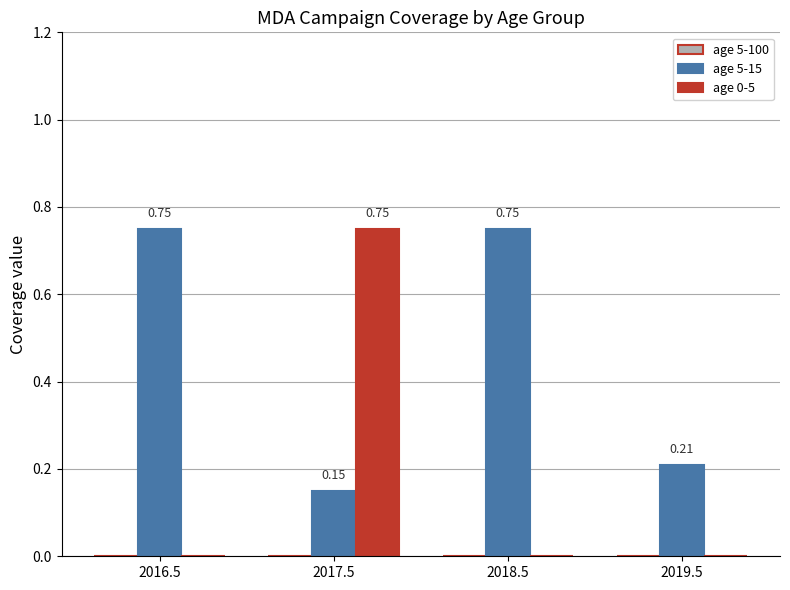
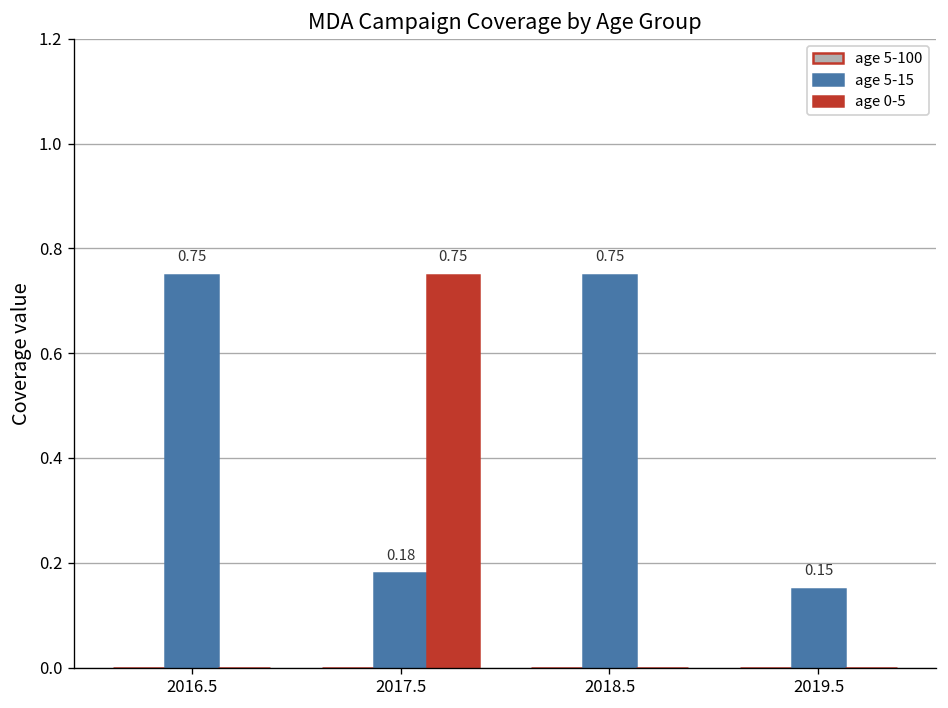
age 5-15, 2017.5: 0.15 -> 0.18
age 5-15, 2019.5: 0.21 -> 0.15
